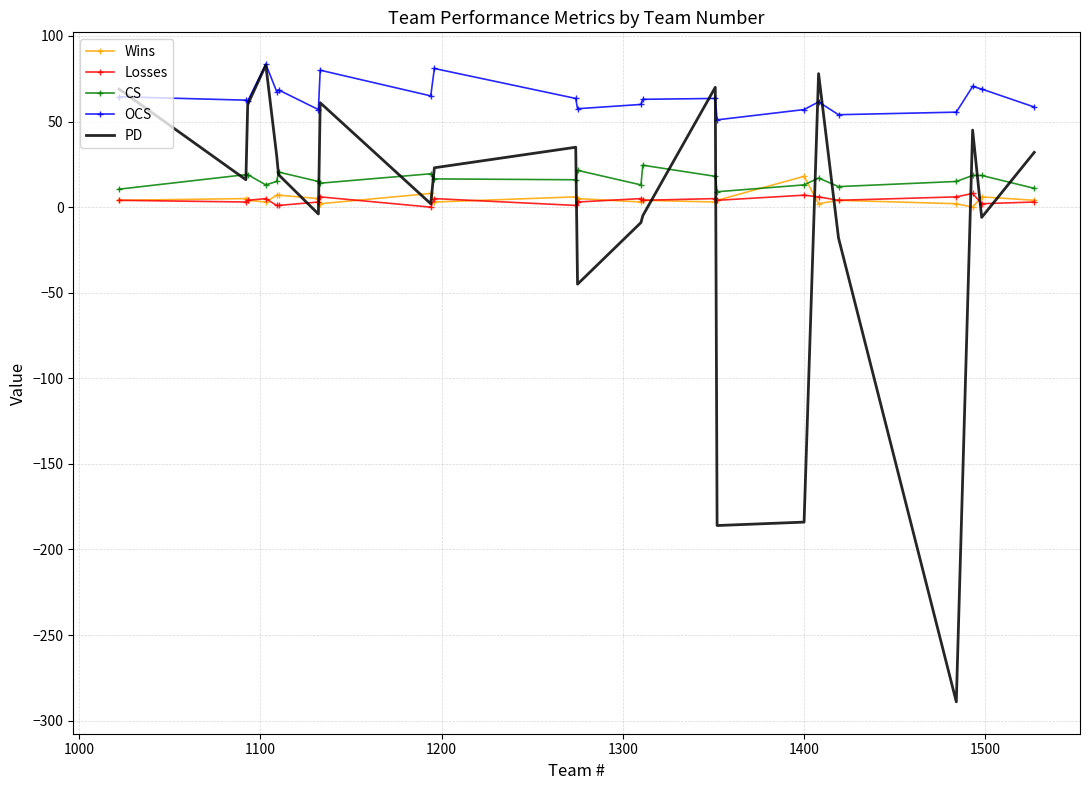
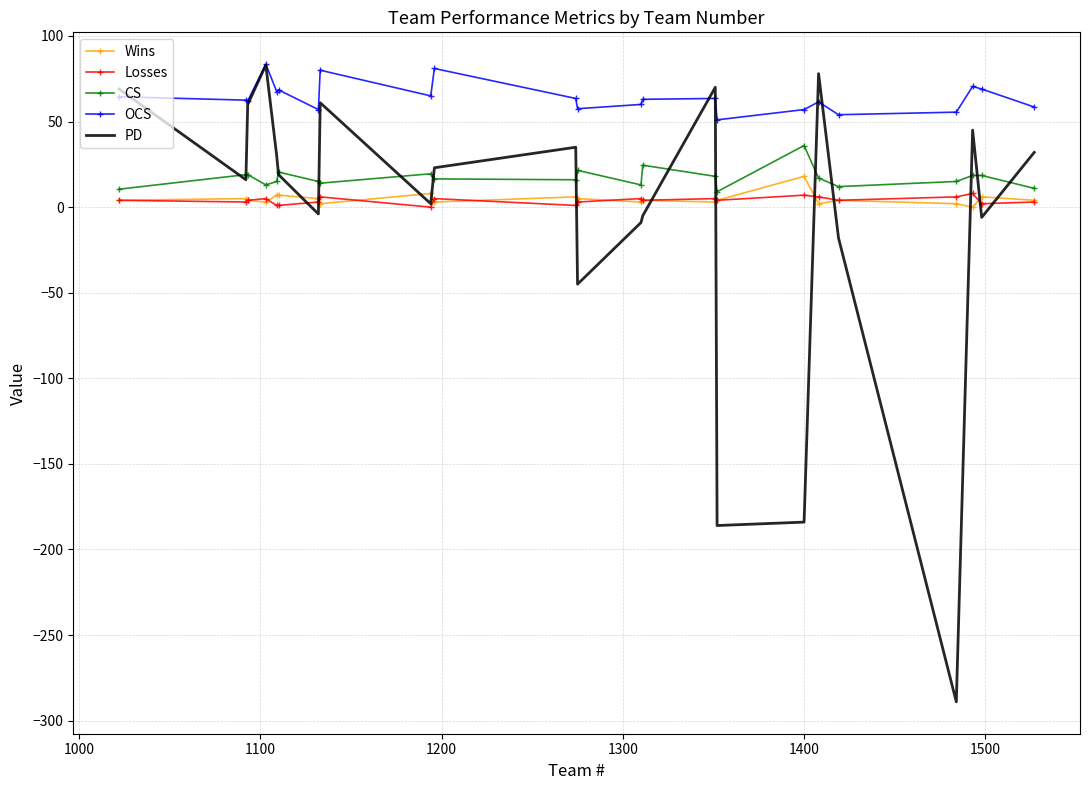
CS, 1400: 13 -> 36
